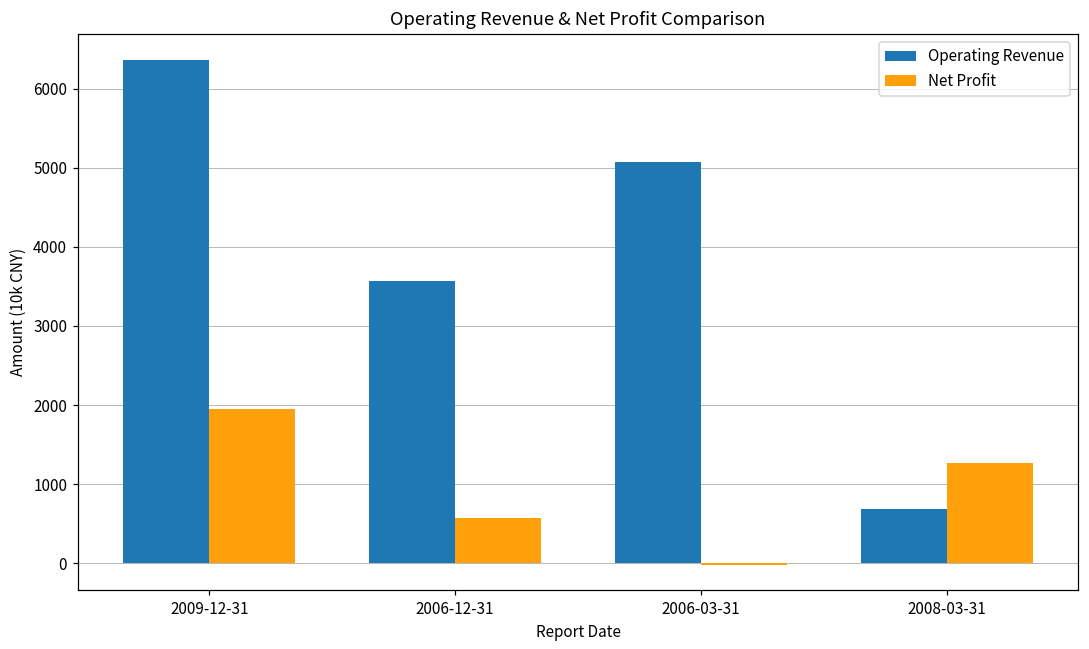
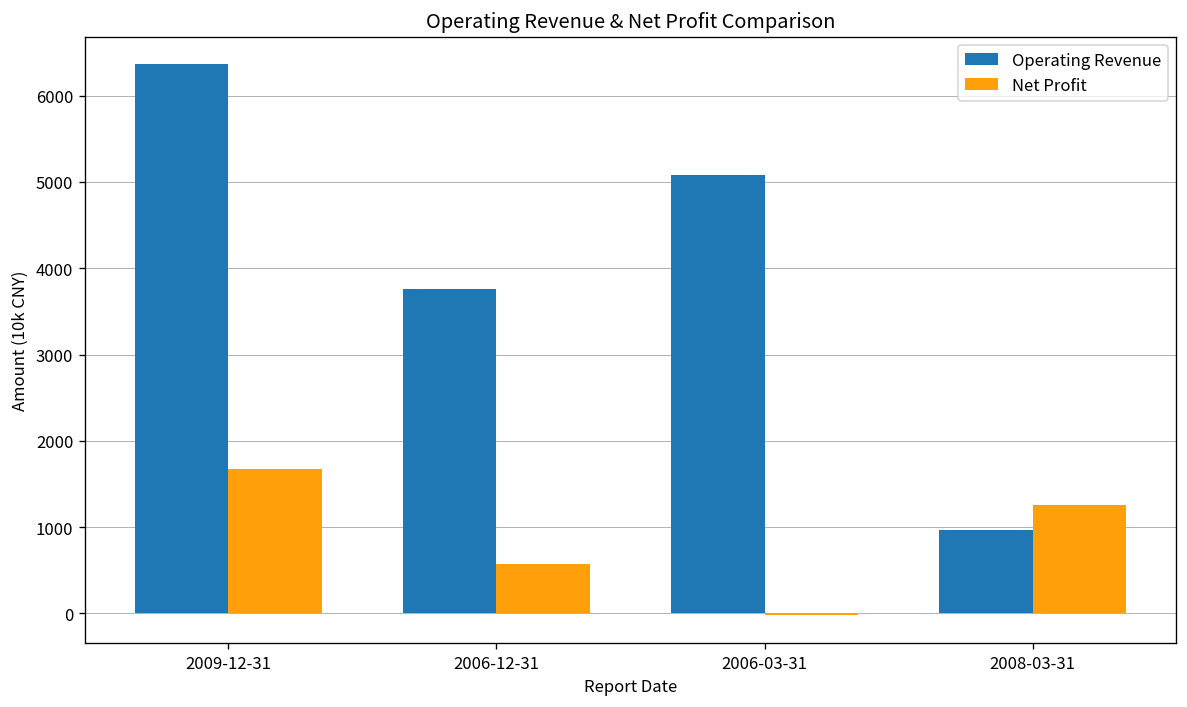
Net Profit, 2009-12-31: 2000 -> 1700
Operating Revenue, 2006-12-31: 3600 -> 3800
Operating Revenue, 2008-03-31: 700 -> 1000
